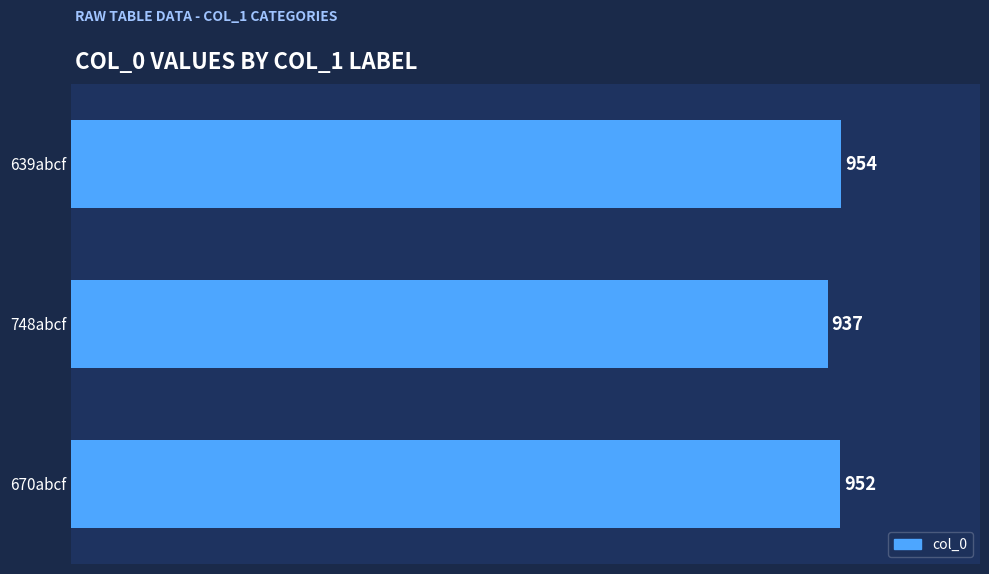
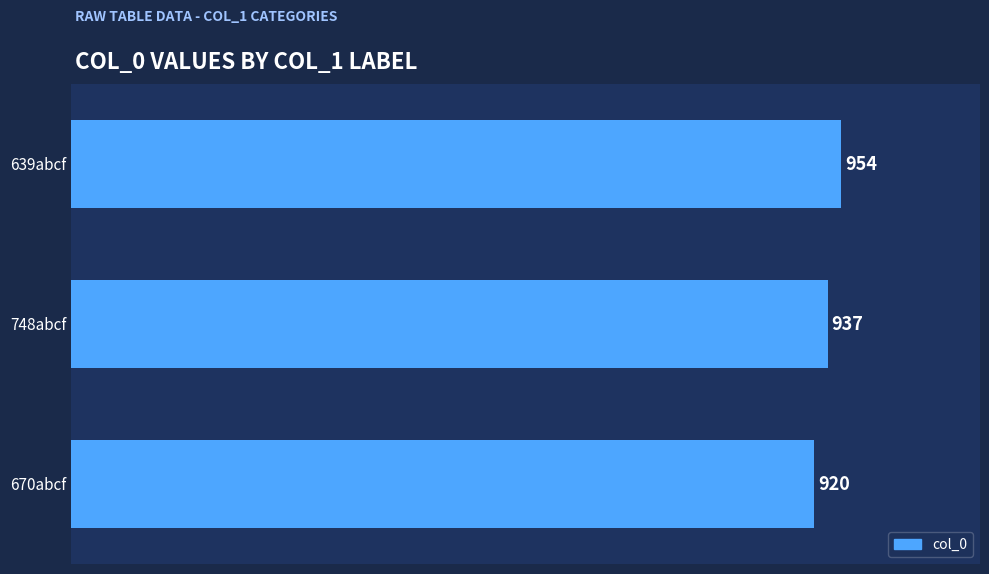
670abcf: 952 -> 920
